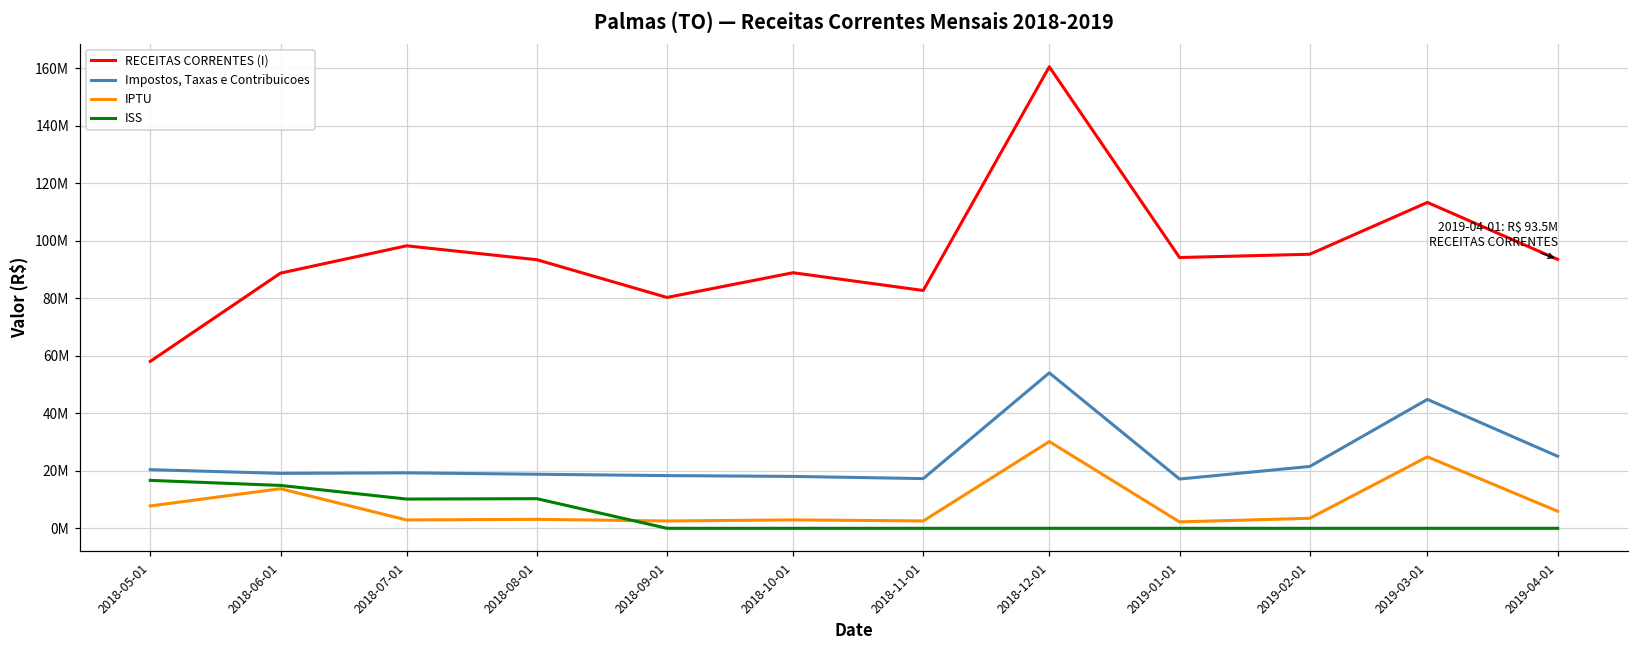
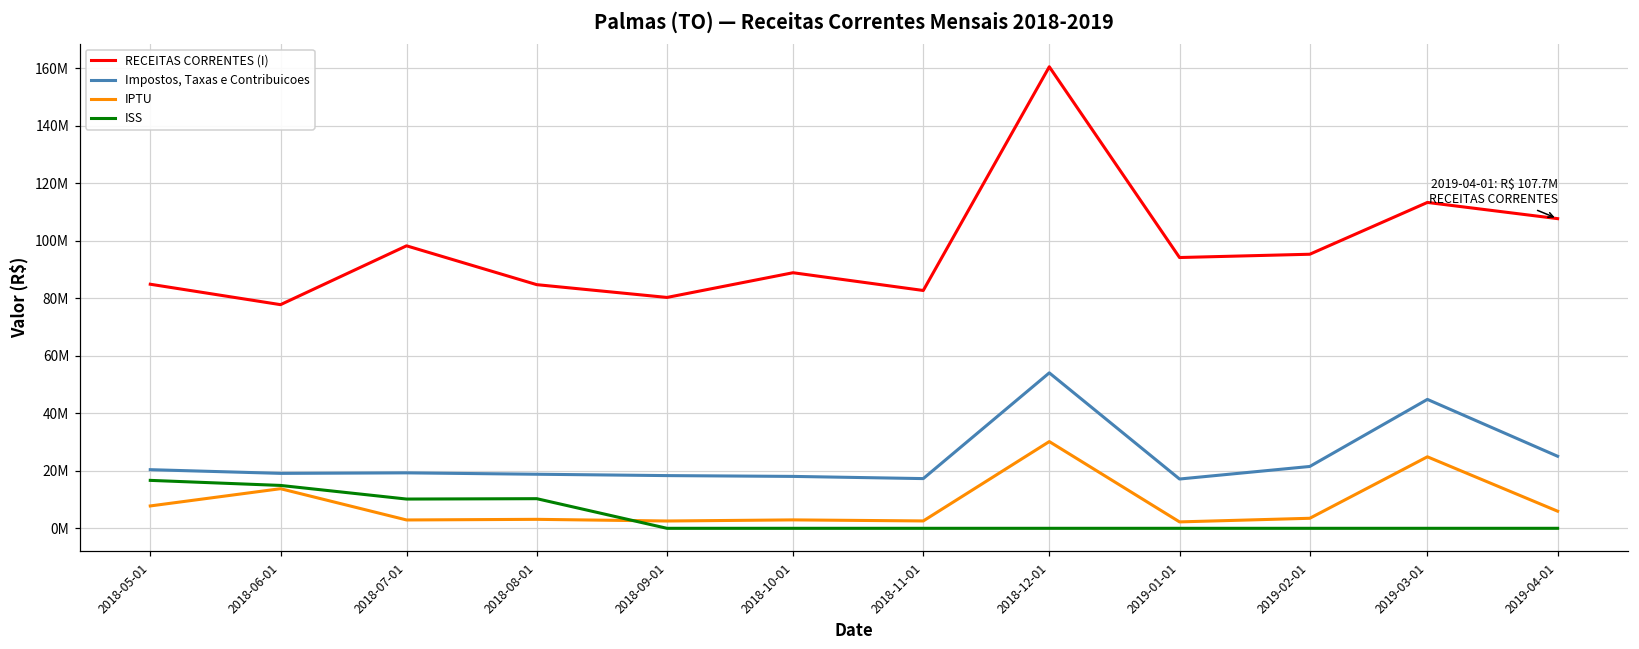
RECEITAS CORRENTES (I), 2018-05-01: 58000000 -> 85000000
RECEITAS CORRENTES (I), 2018-06-01: 89000000 -> 78000000
RECEITAS CORRENTES (I), 2018-08-01: 93000000 -> 85000000
RECEITAS CORRENTES (I), 2019-04-01: 93.5M -> 107.7M
